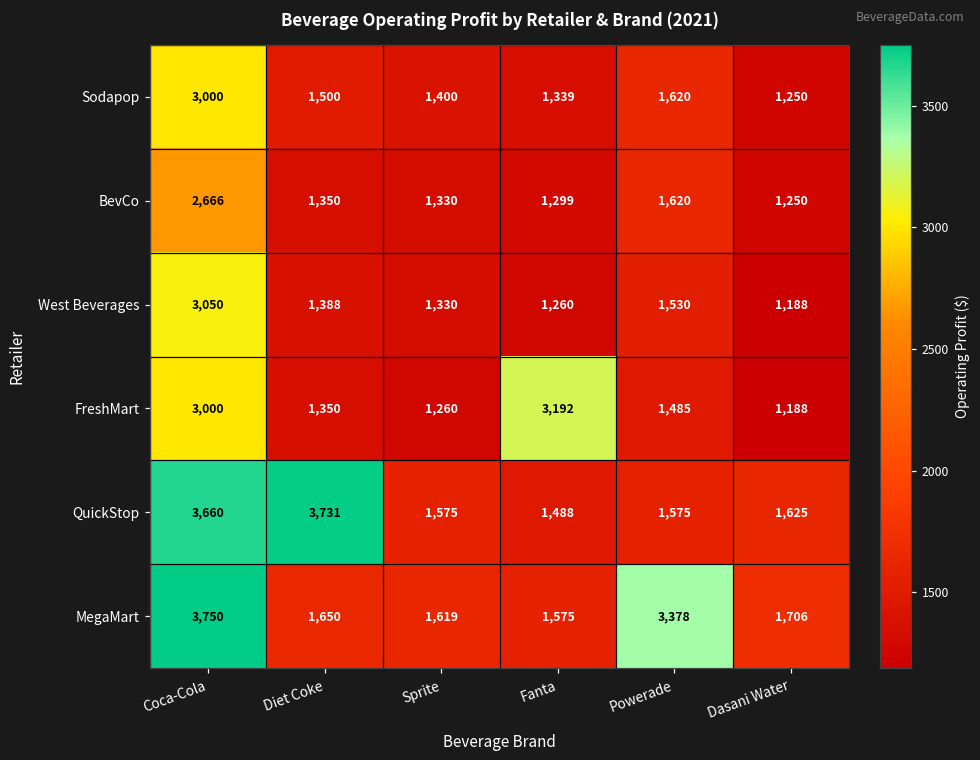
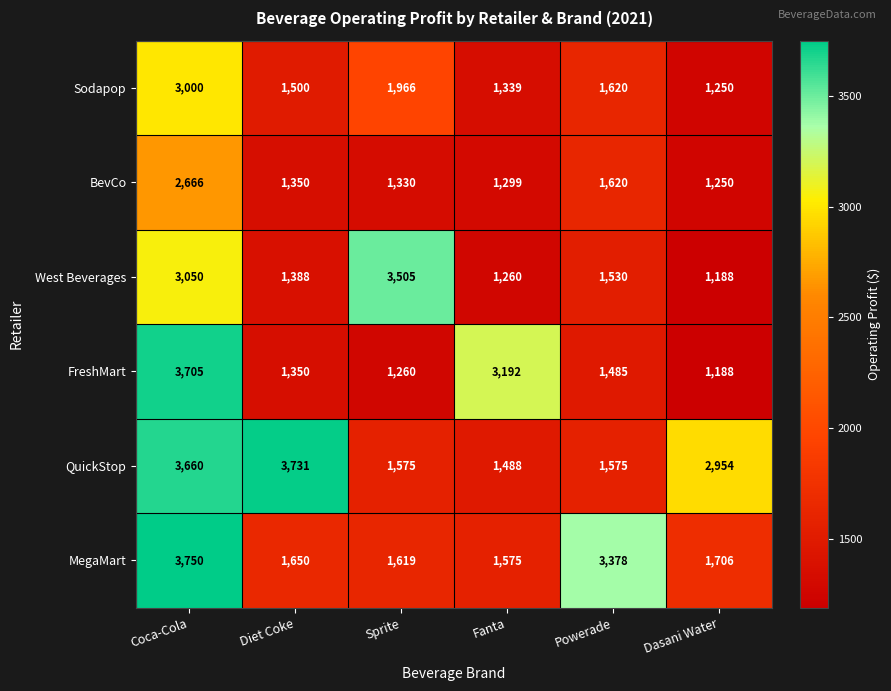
Sodapop, Sprite: 1,400 -> 1,966
West Beverages, Sprite: 1,330 -> 3,505
FreshMart, Coca-Cola: 3,000 -> 3,705
QuickStop, Dasani Water: 1,625 -> 2,954
